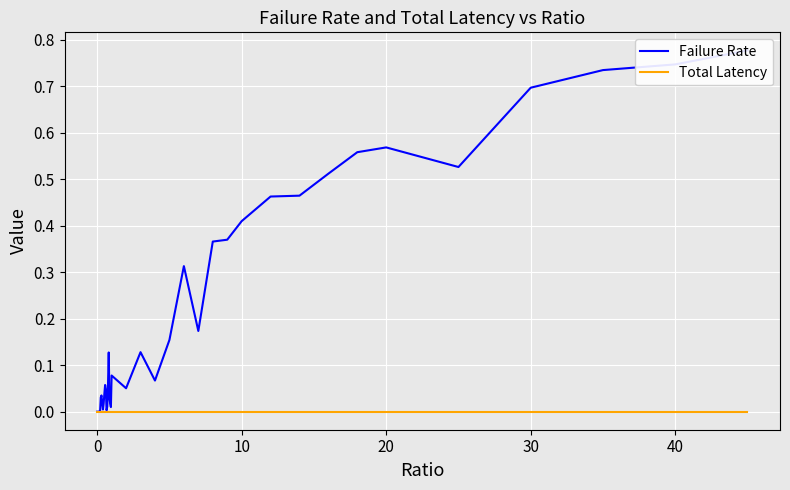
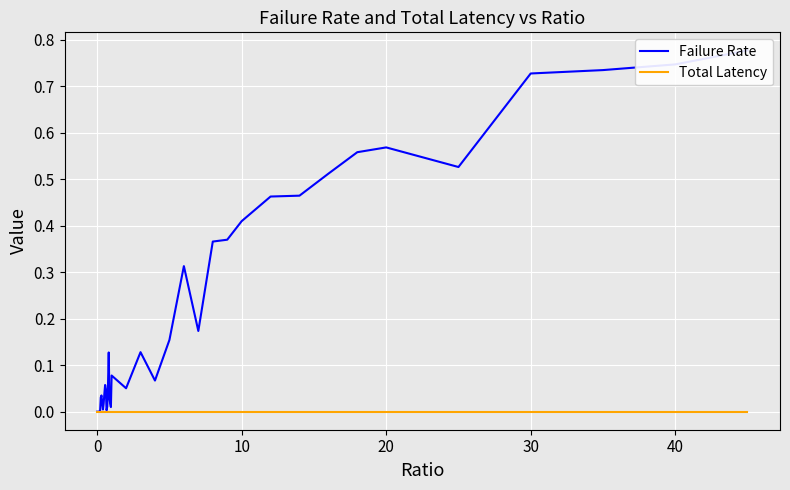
Failure Rate, 30: 0.70 -> 0.73
